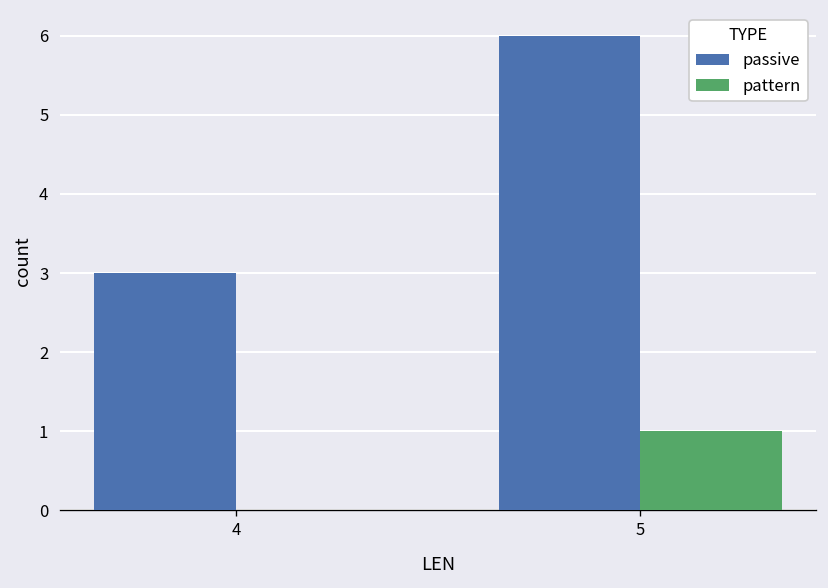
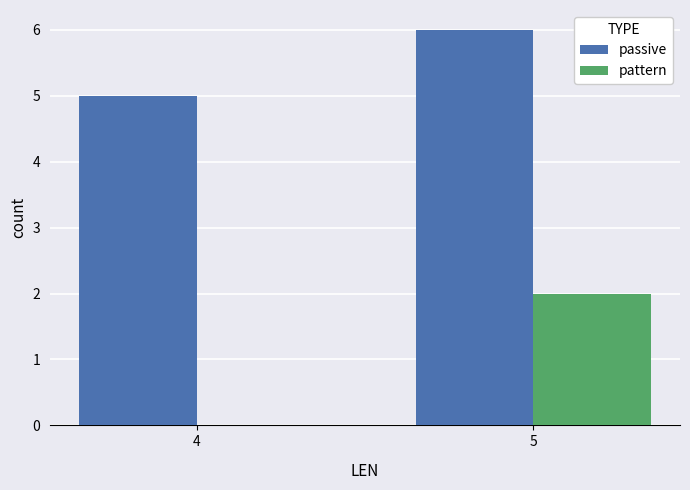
passive, 4: 3 -> 5
pattern, 5: 1 -> 2
